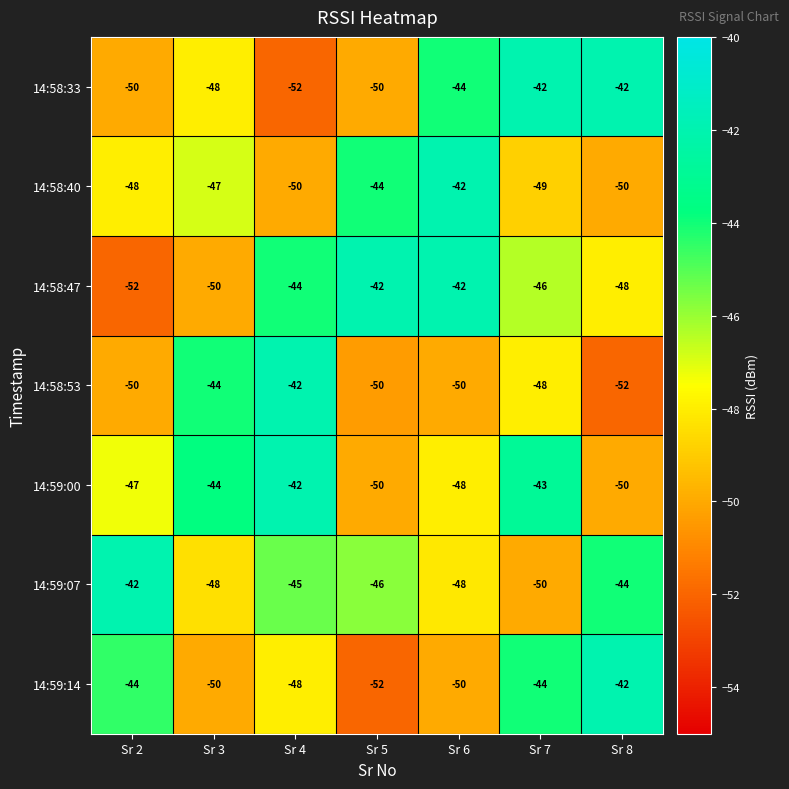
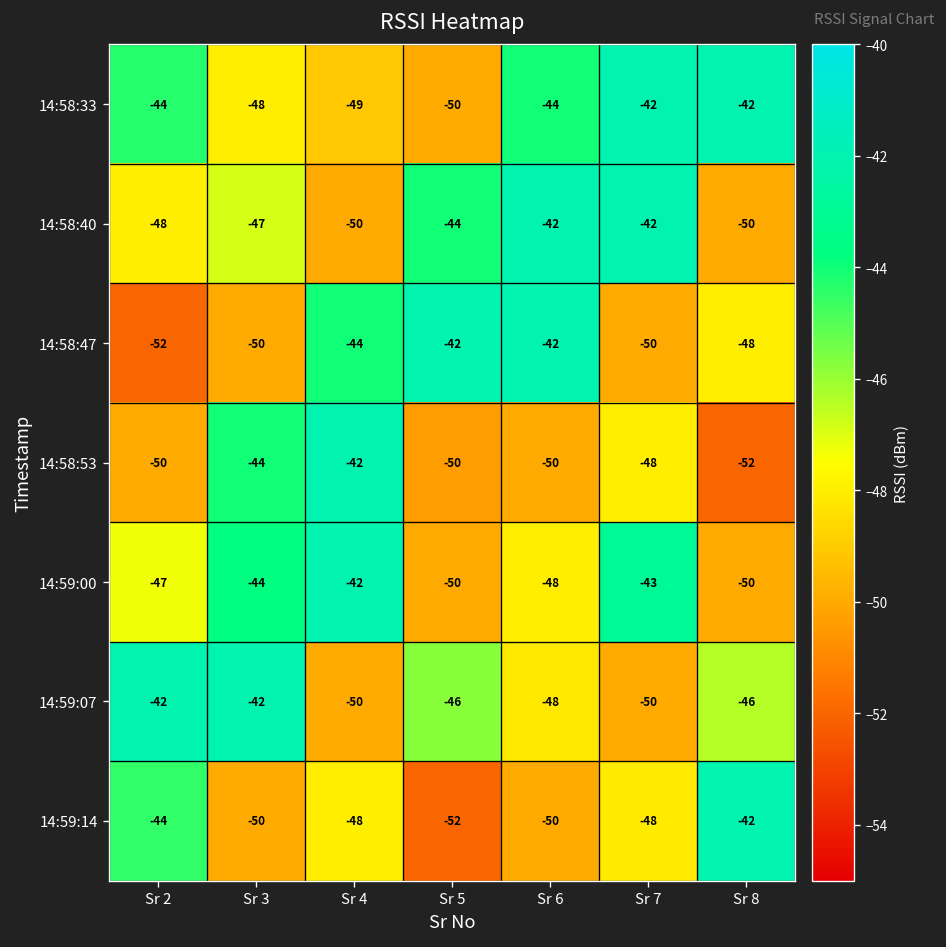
14:58:33, Sr 2: -50 -> -44
14:58:33, Sr 4: -52 -> -49
14:58:40, Sr 7: -49 -> -42
14:58:47, Sr 7: -46 -> -50
14:59:07, Sr 3: -48 -> -42
14:59:07, Sr 4: -45 -> -50
14:59:07, Sr 8: -44 -> -46
14:59:14, Sr 7: -44 -> -48
